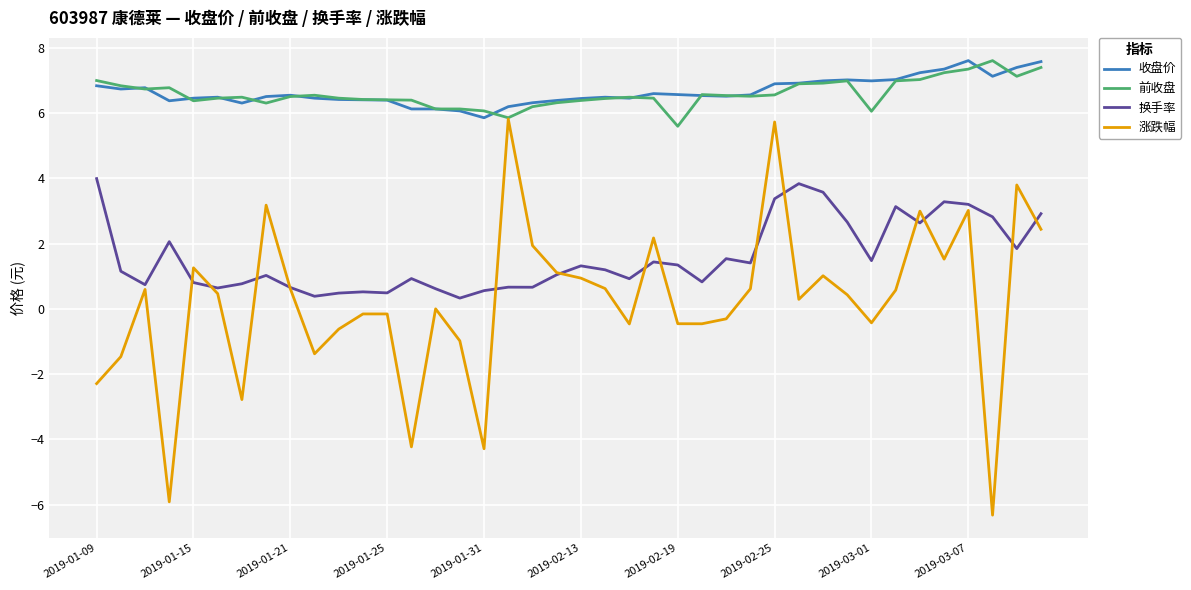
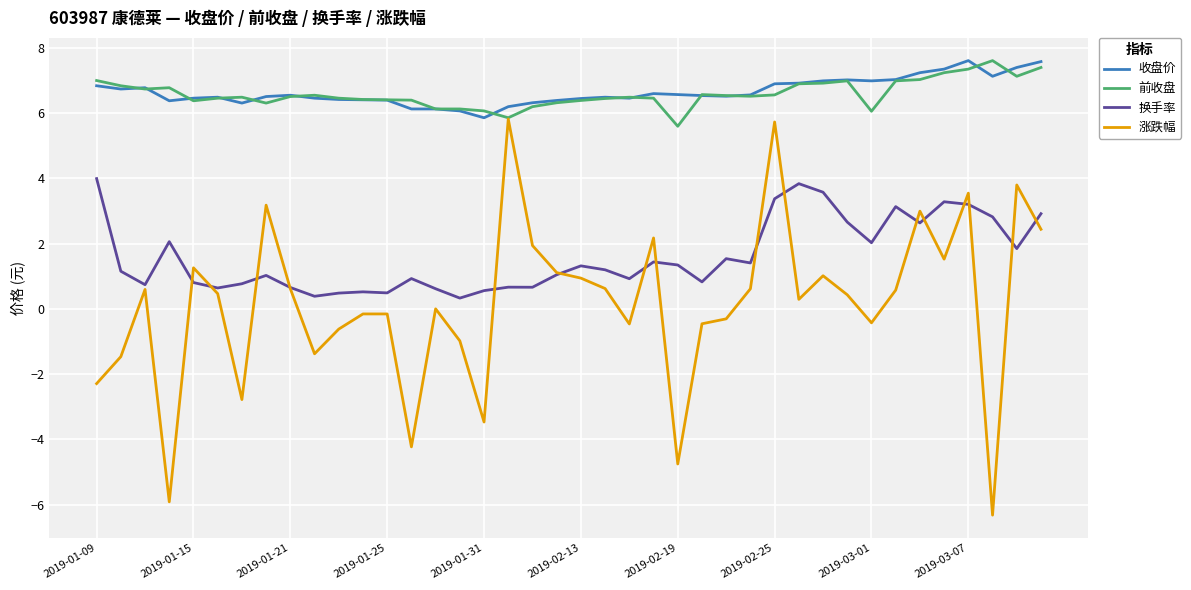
涨跌幅, 2019-01-31: -4.3 -> -3.5
涨跌幅, 2019-02-19: -0.5 -> -4.7
换手率, 2019-03-01: 1.5 -> 2.0
涨跌幅, 2019-03-07: 3.0 -> 3.5
